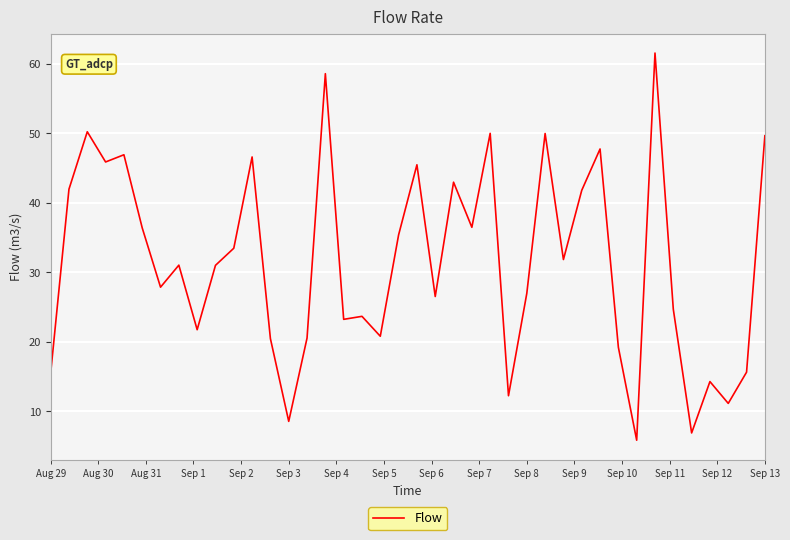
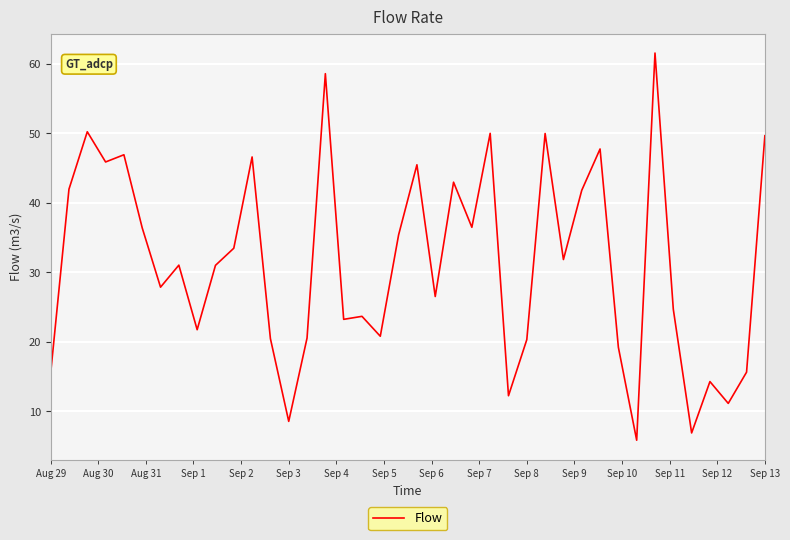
Sep 8: 27 -> 20
